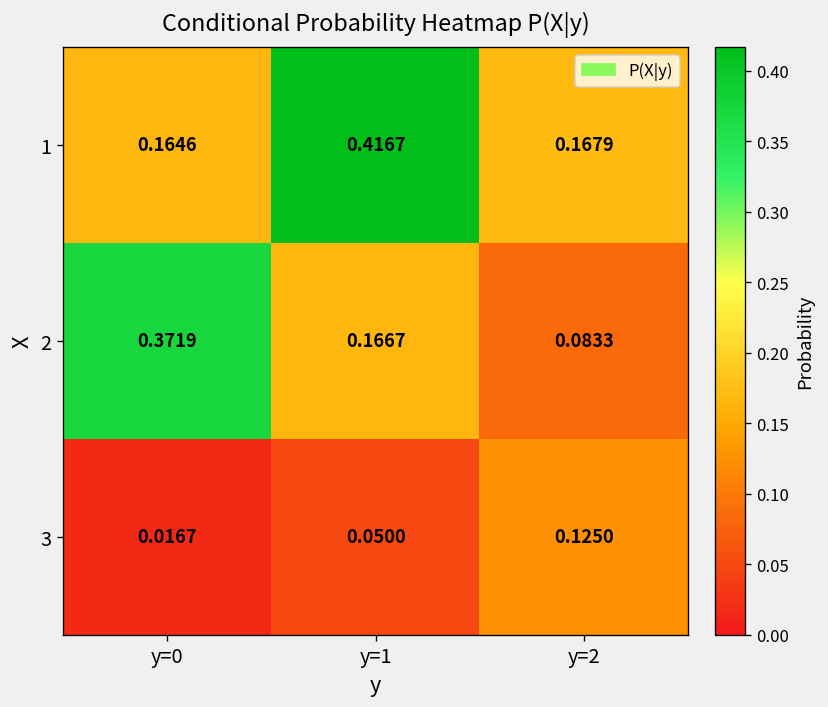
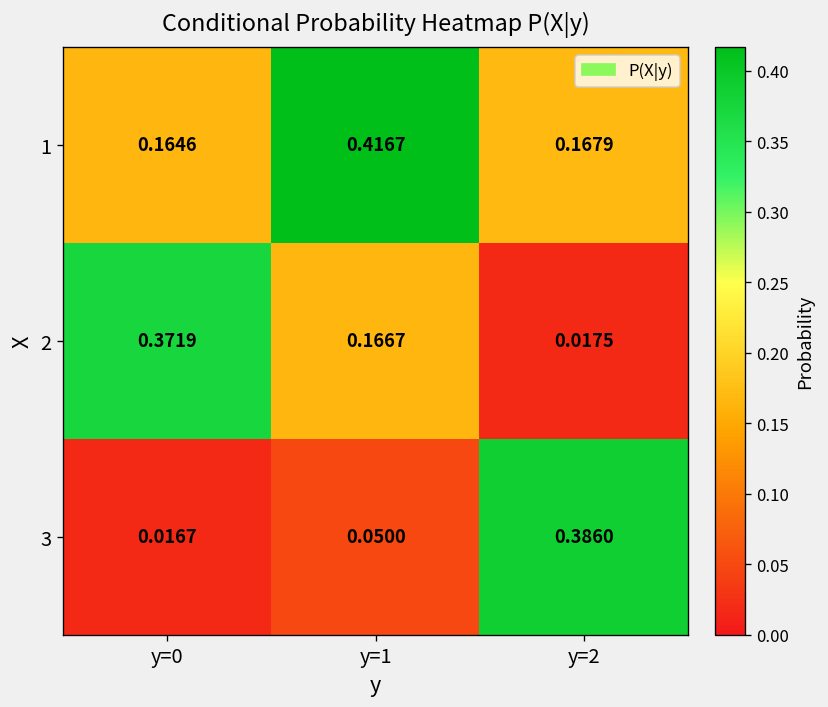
2, y=2: 0.0833 -> 0.0175
3, y=2: 0.1250 -> 0.3860
